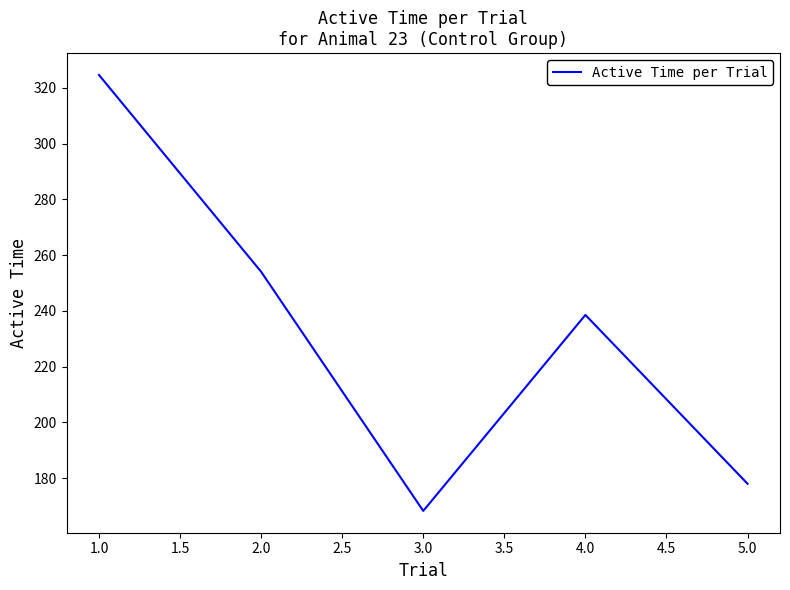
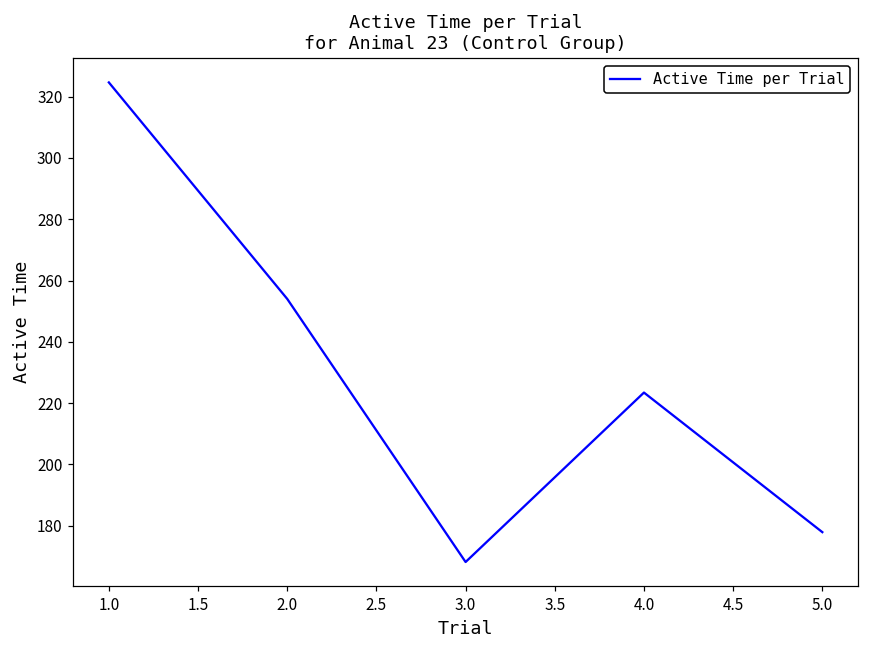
4.0: 239 -> 223
